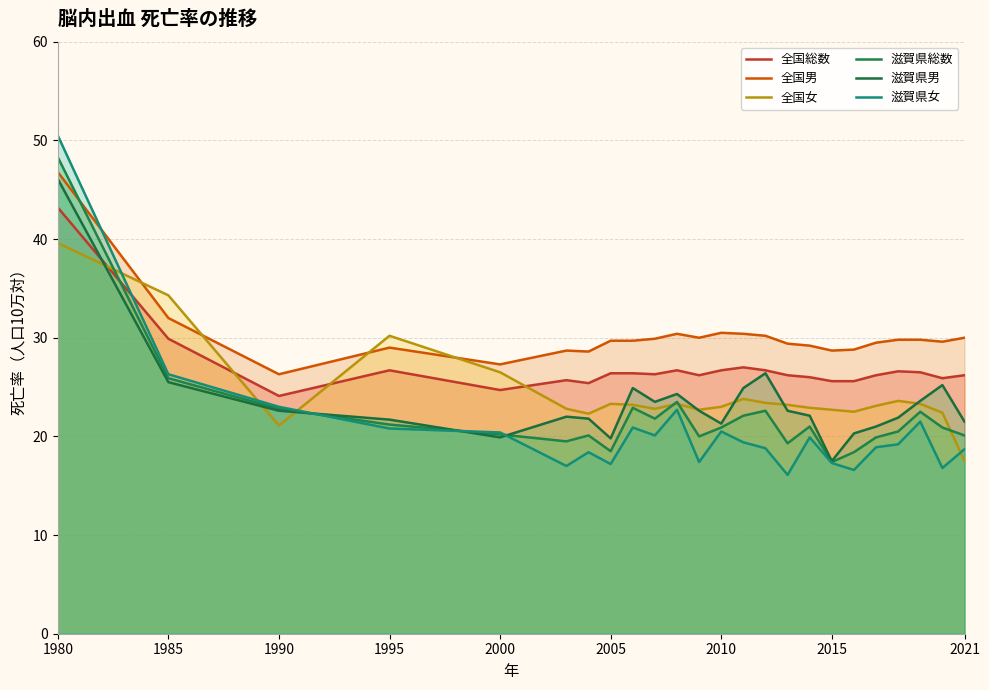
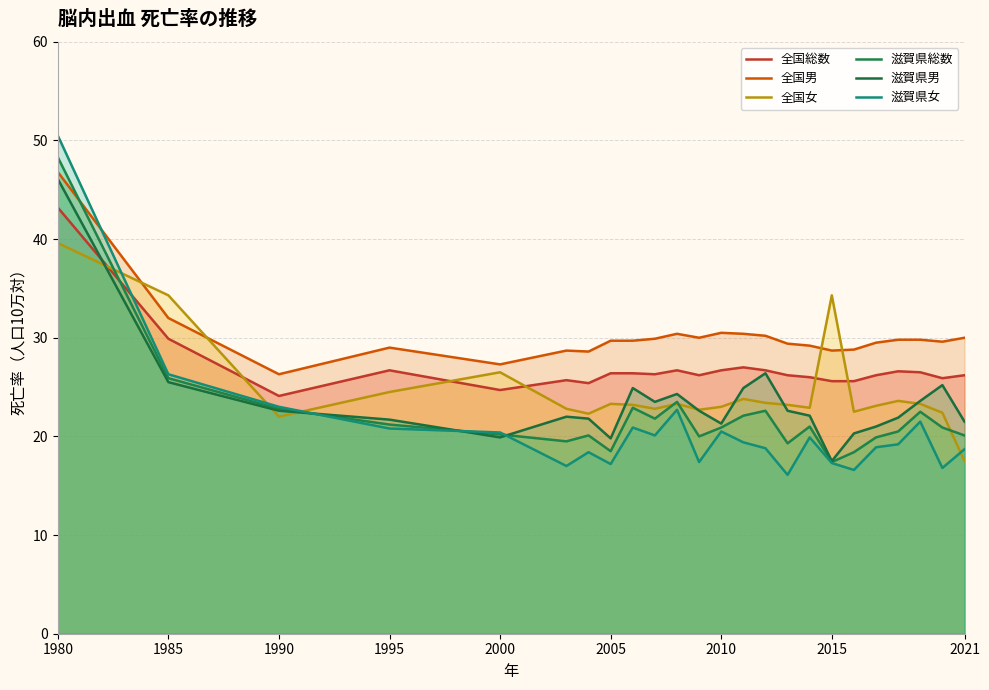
全国女, 1990: 21 -> 22
全国女, 1995: 30 -> 25
全国女, 2015: 23 -> 34
